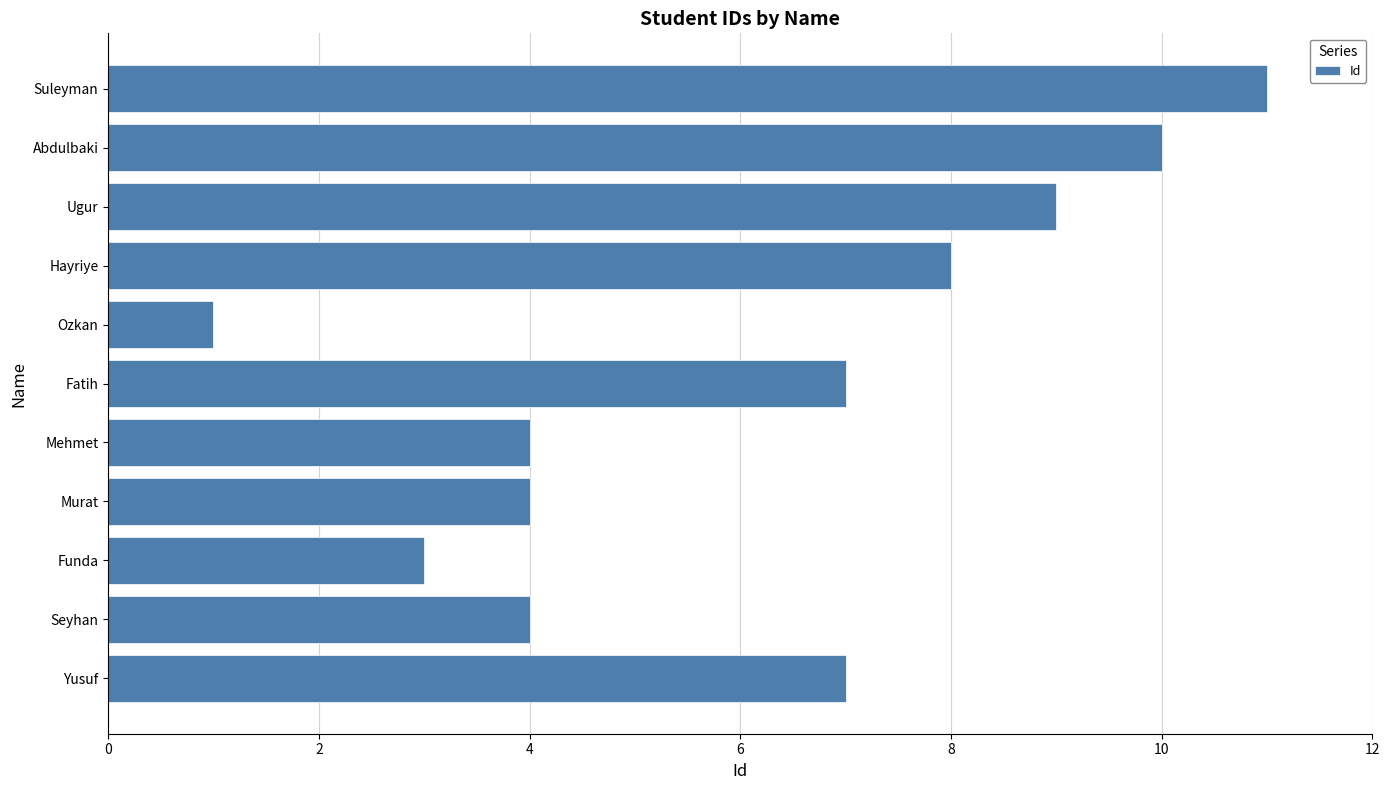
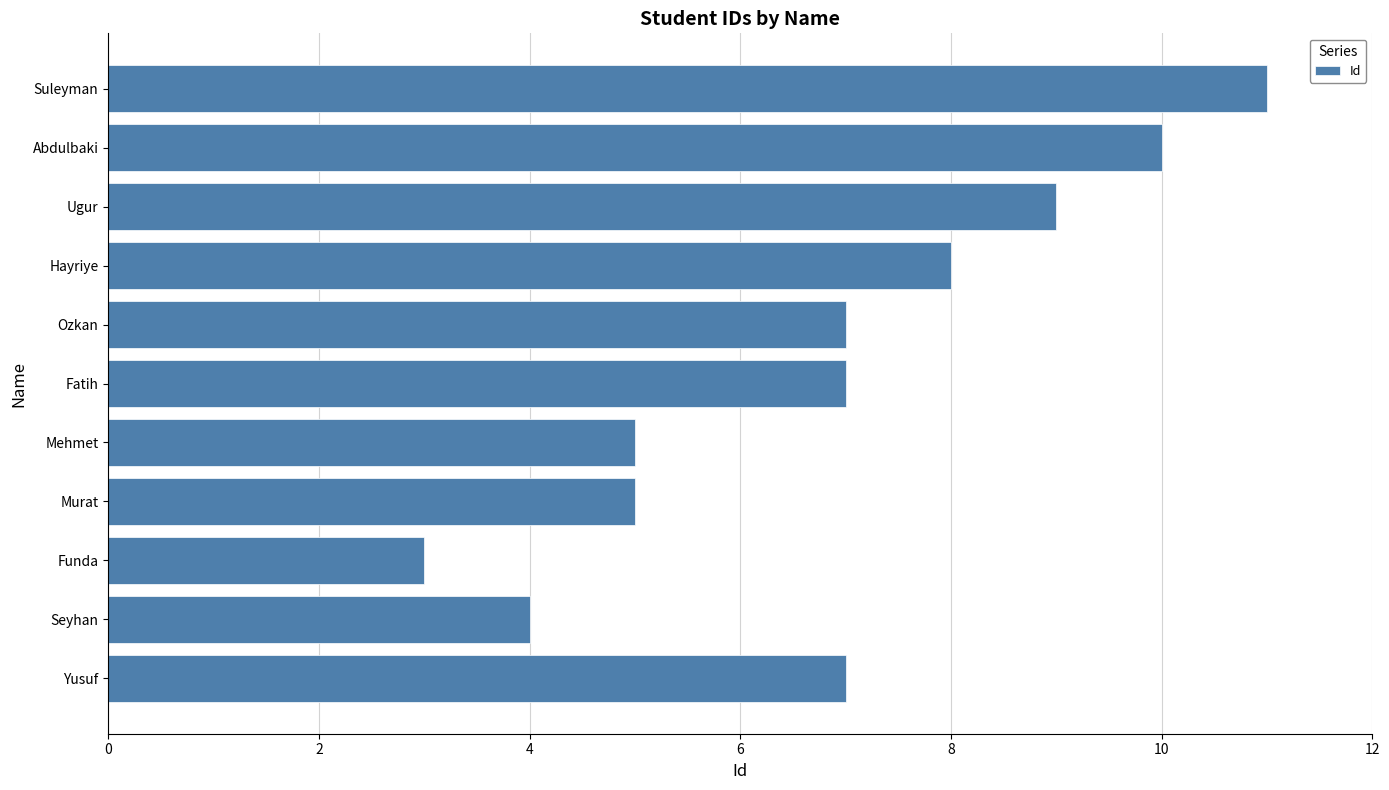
Ozkan: 1 -> 7
Mehmet: 4 -> 5
Murat: 4 -> 5
